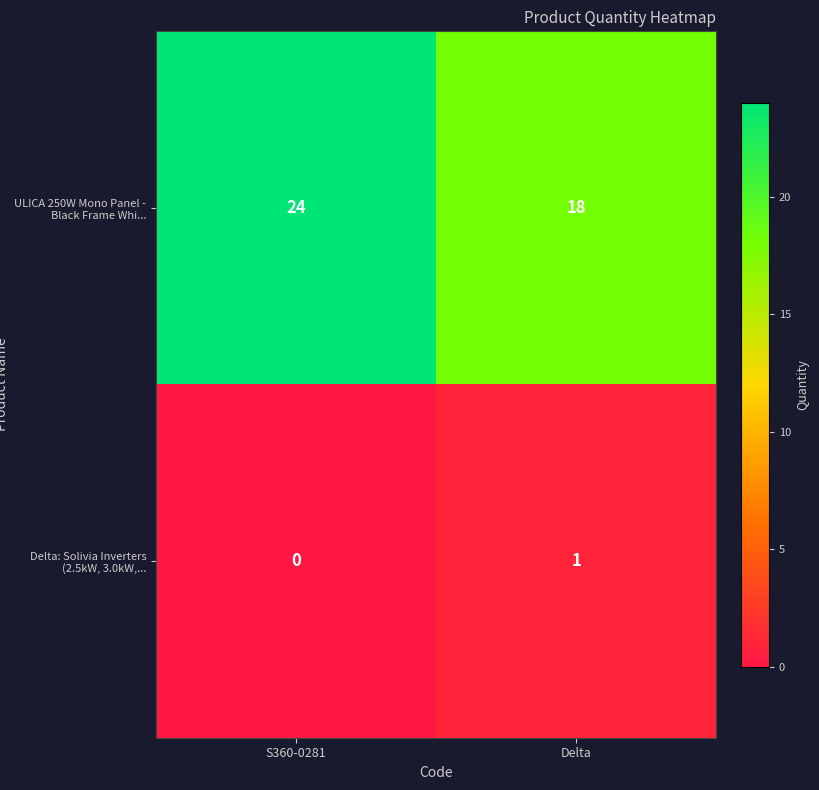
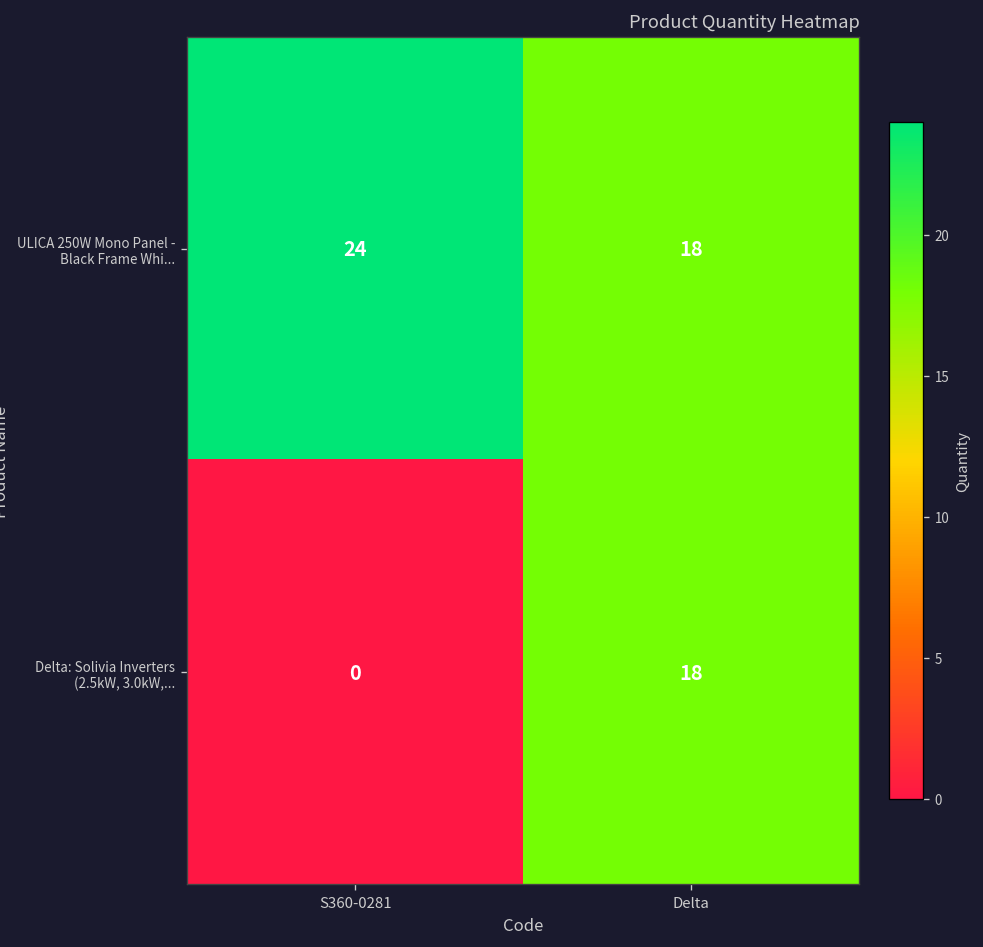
Delta: Solivia Inverters (2.5kW, 3.0kW,..., Delta: 1 -> 18
